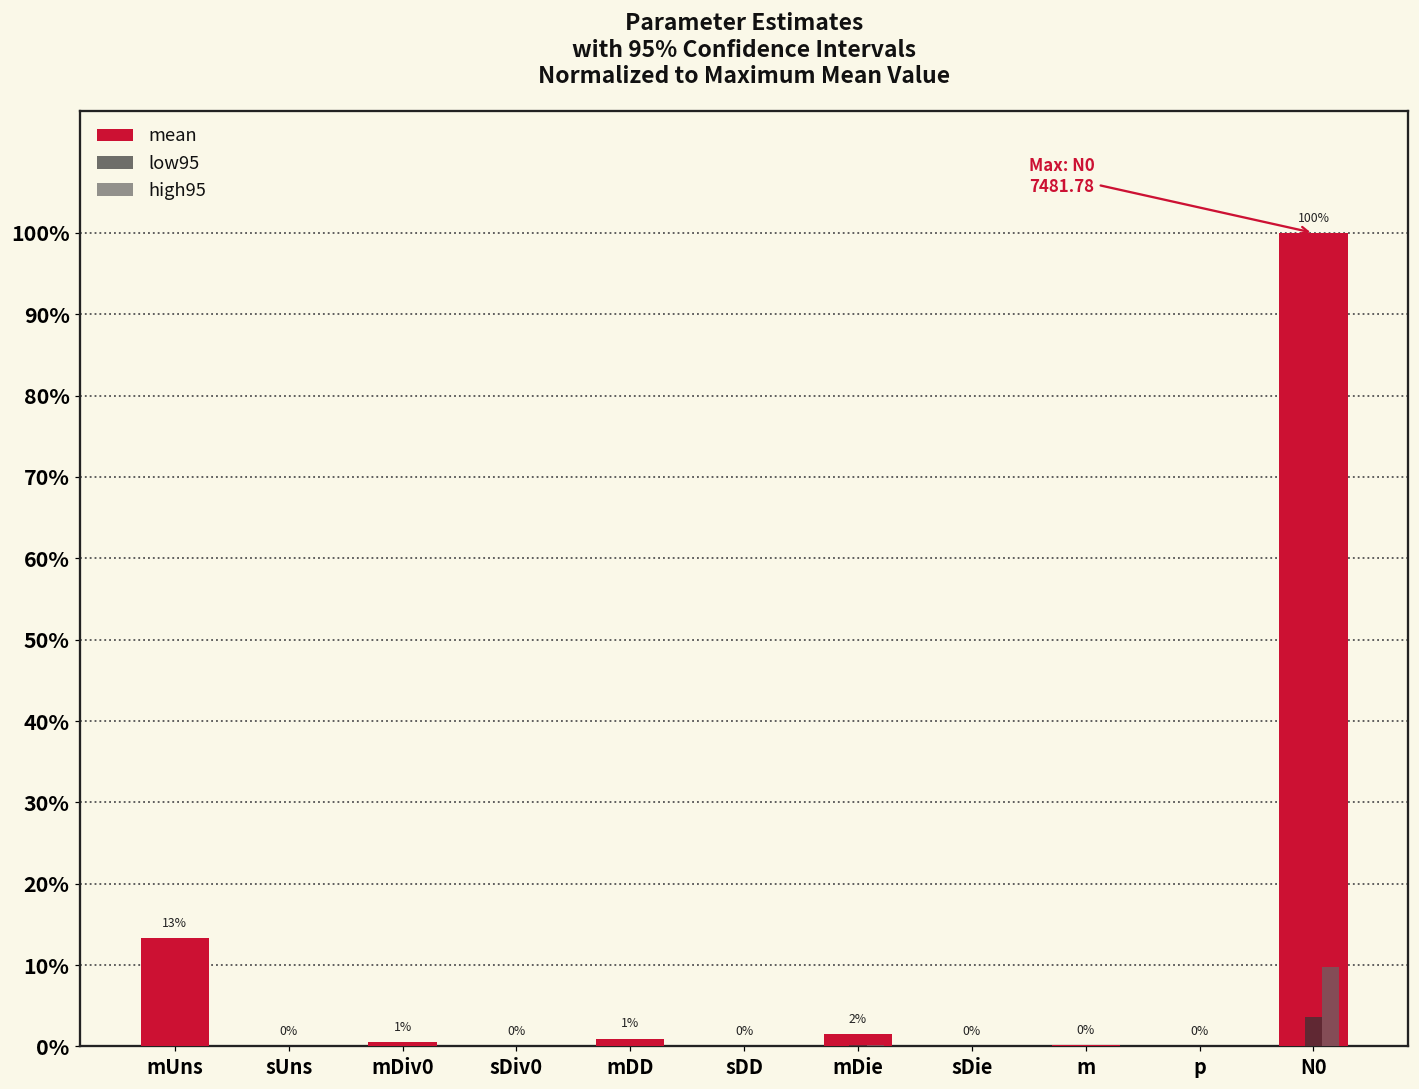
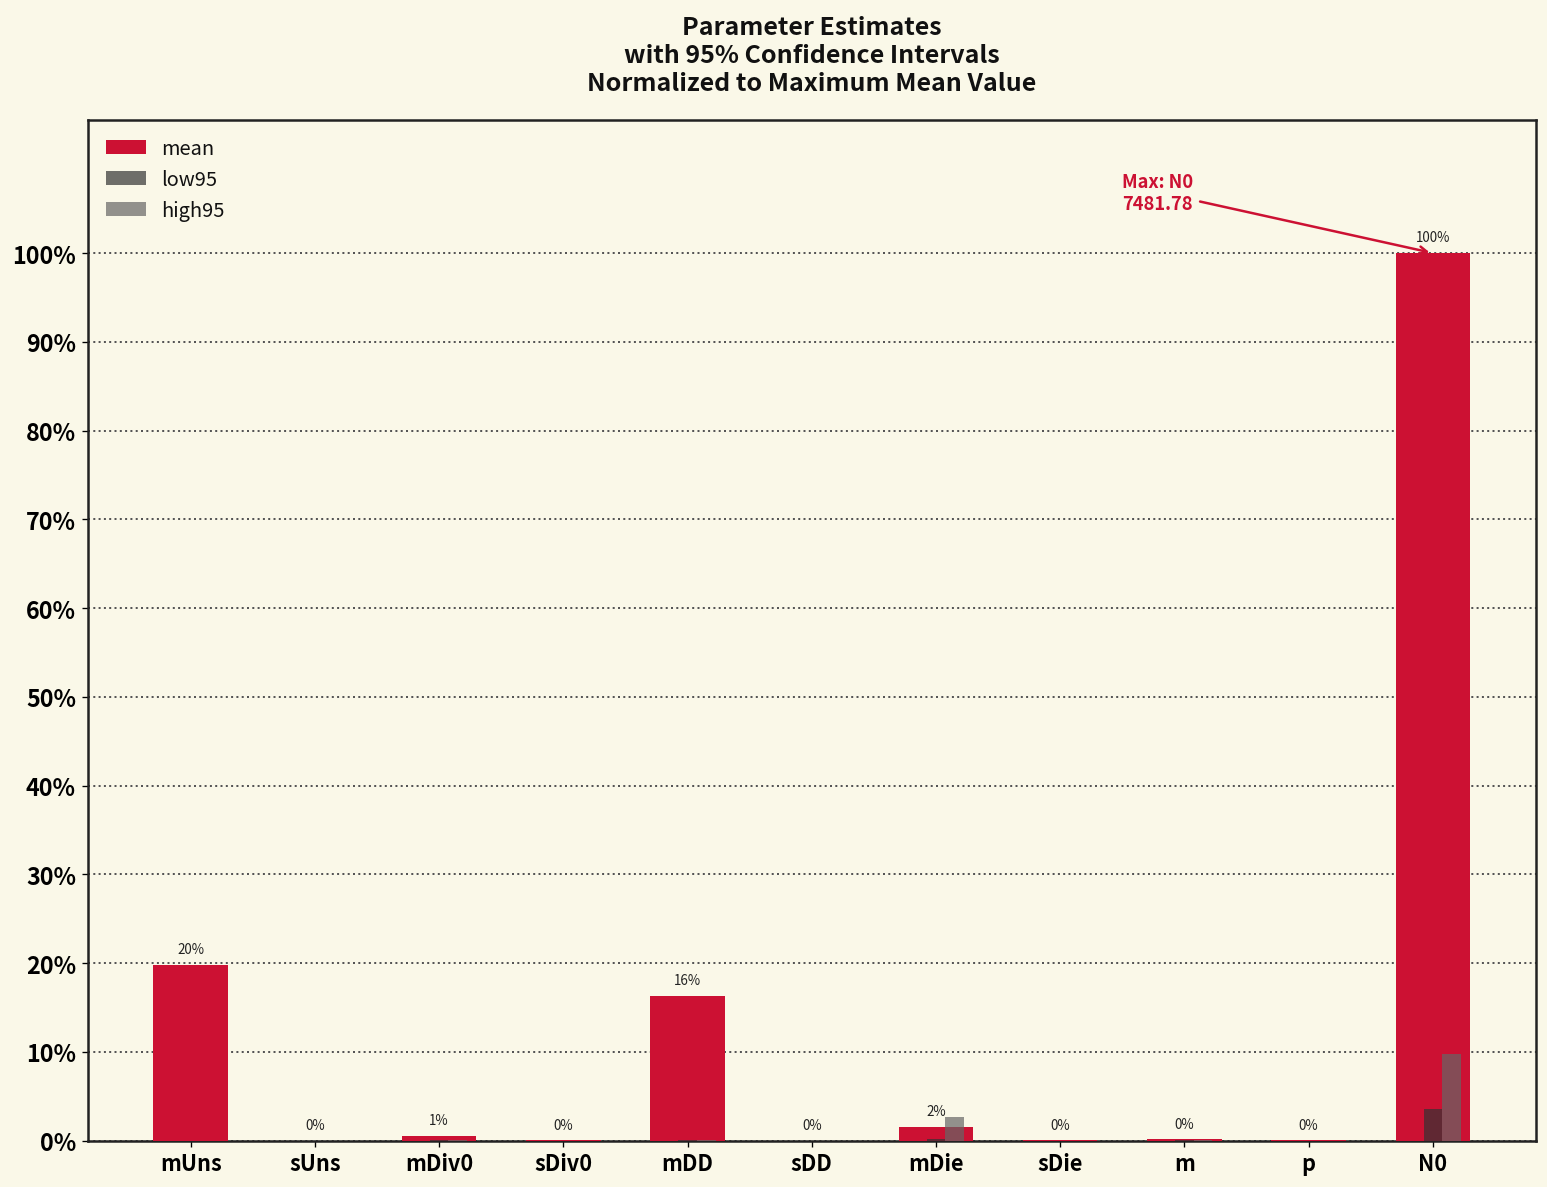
mean, mUns: 13% -> 20%
mean, mDD: 1% -> 16%
high95, mDie: 0% -> 3%
